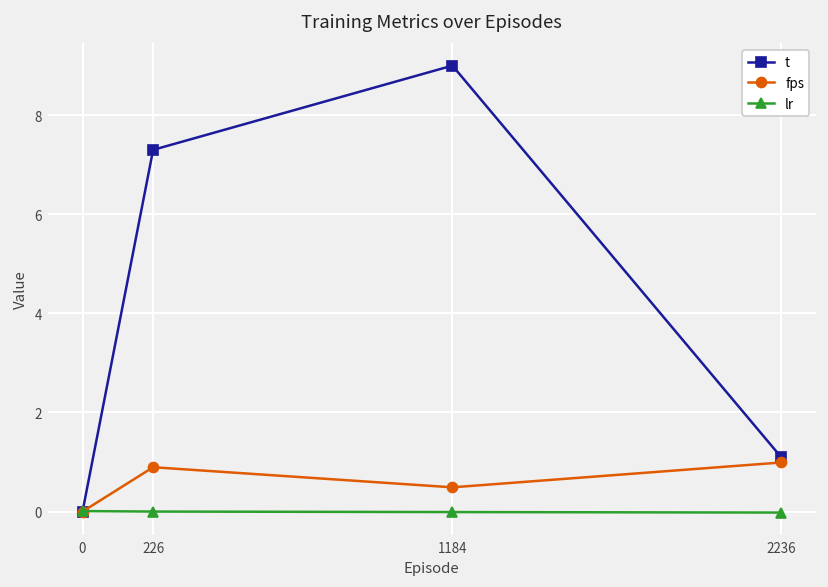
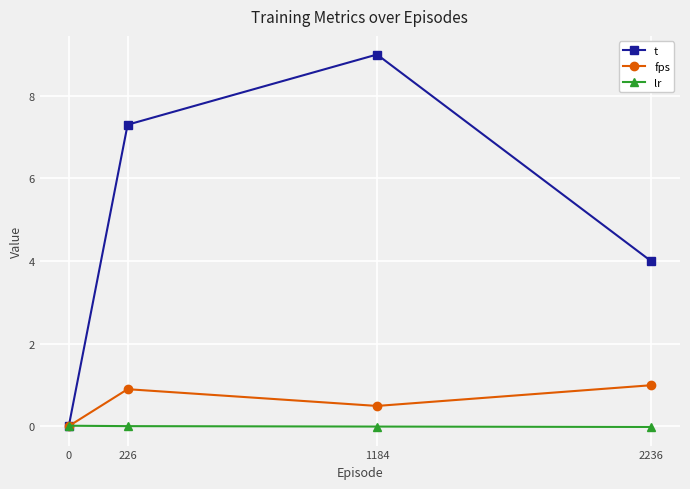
t, 2236: 1.1 -> 4.0
